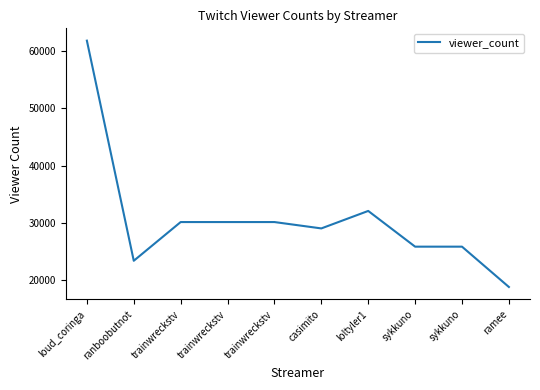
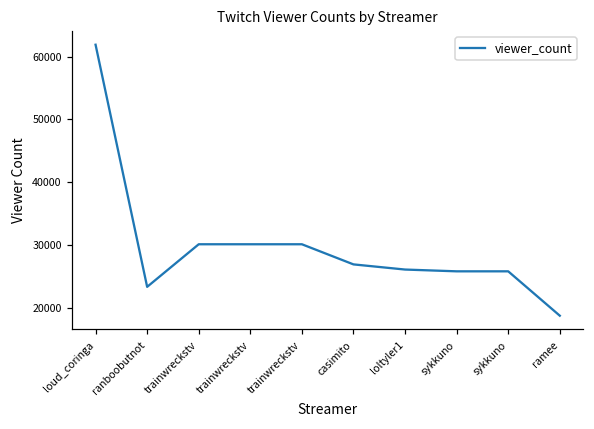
casimito: 29000 -> 27000
loltyler1: 32000 -> 26000
